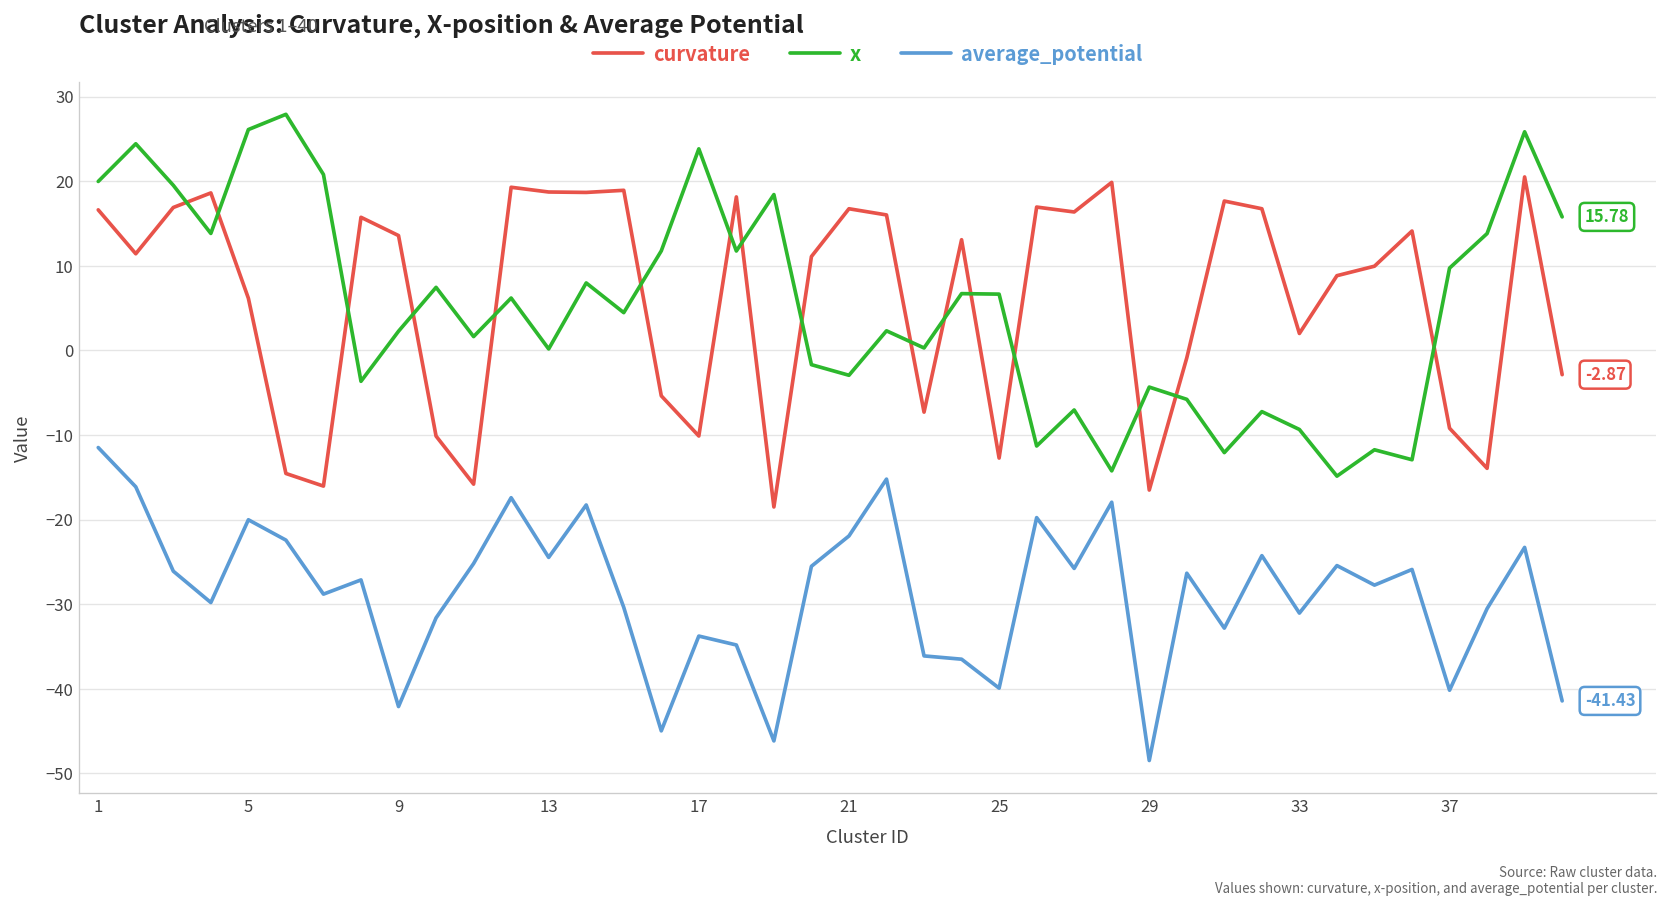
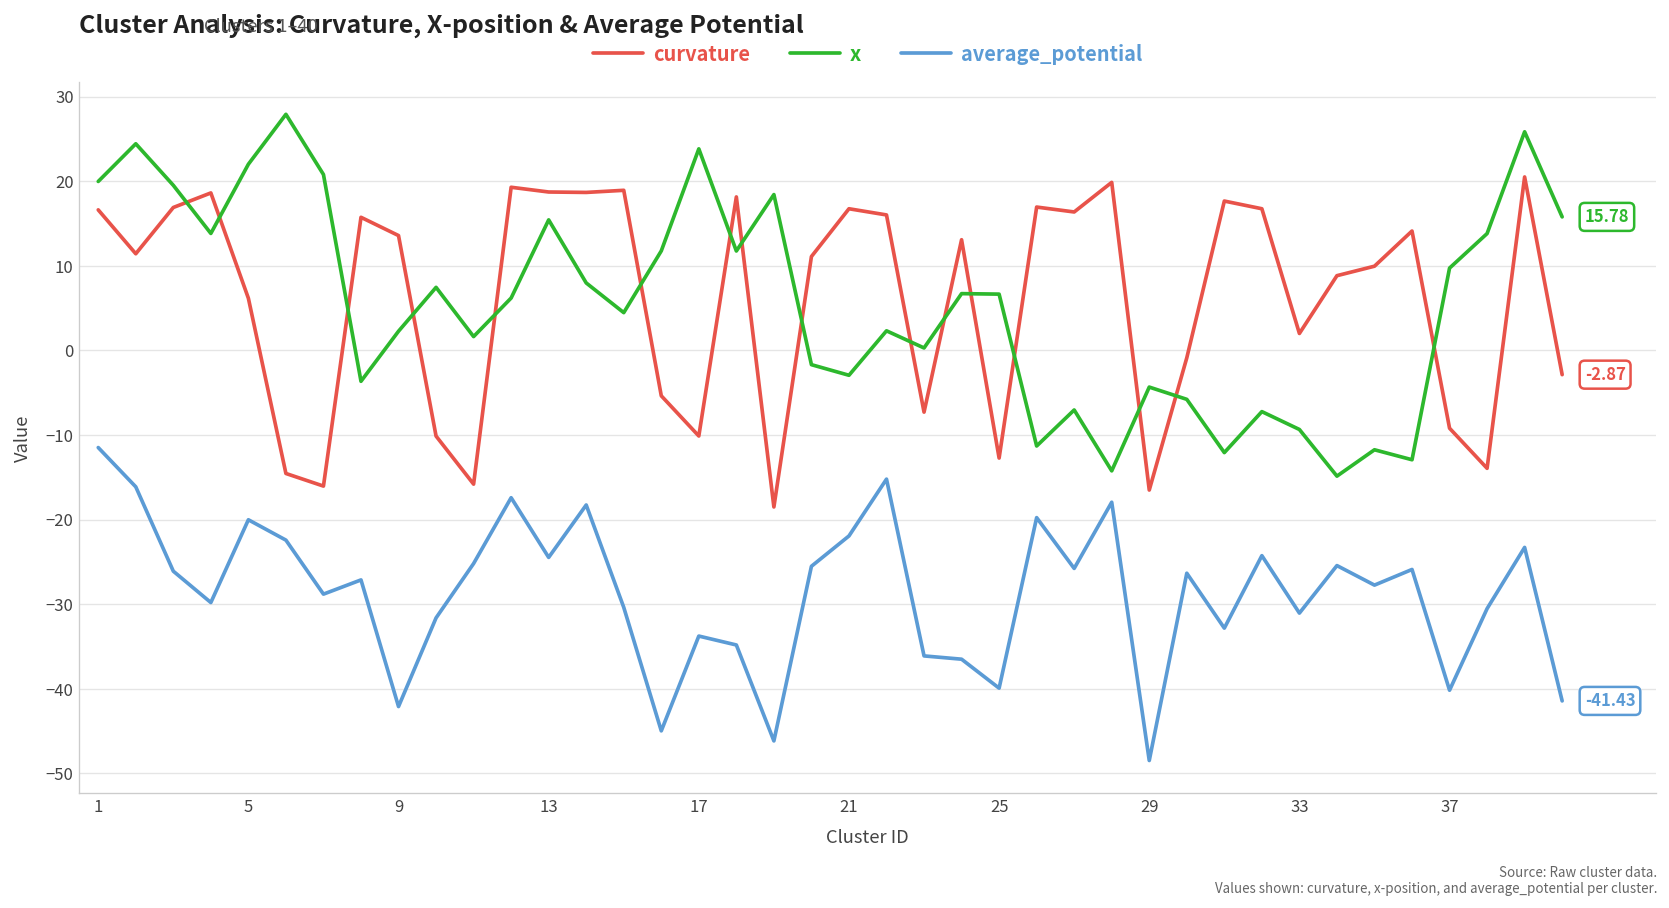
x, 5: 26 -> 22
x, 13: 0 -> 15
